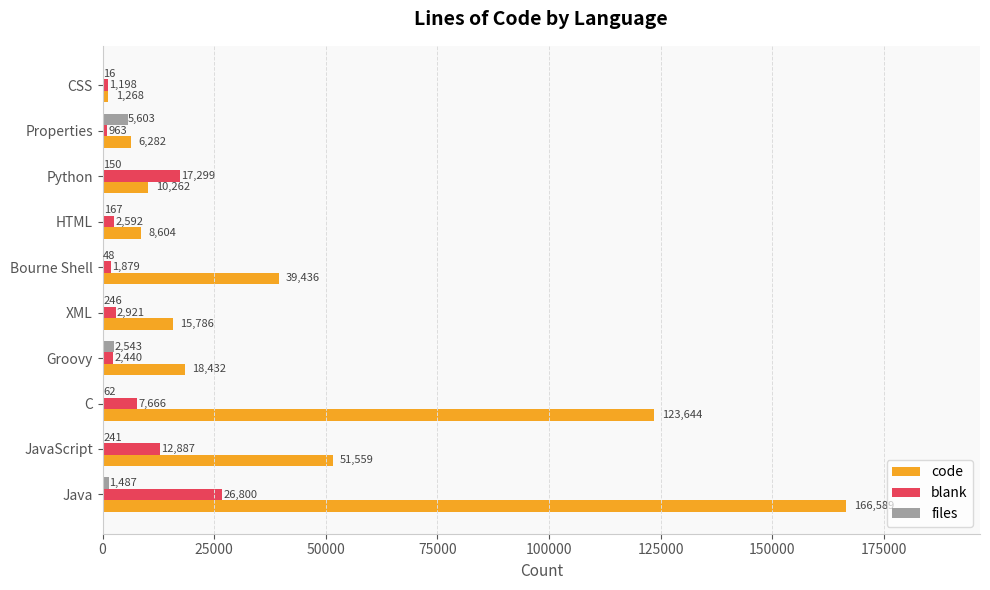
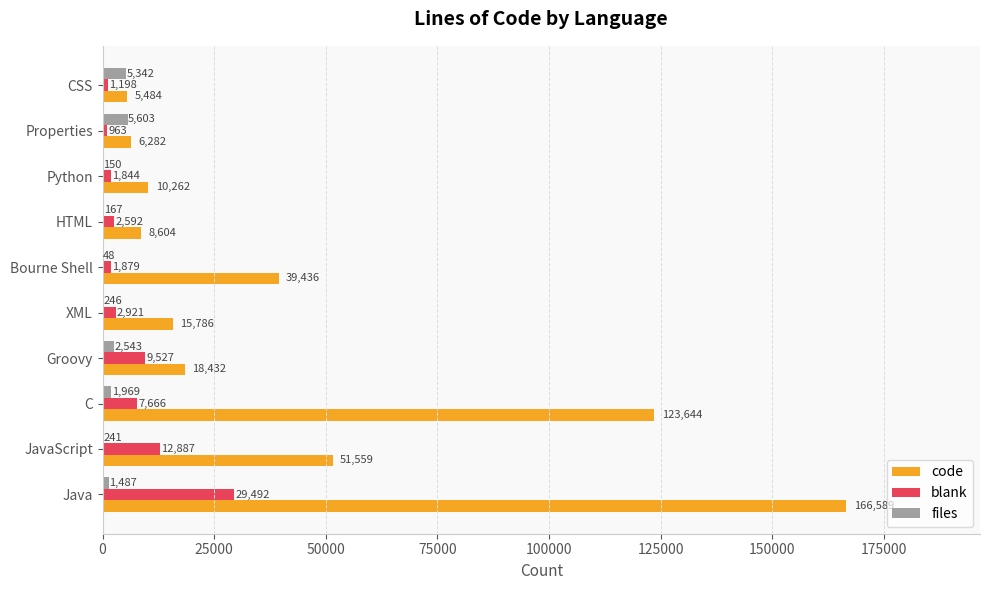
files, CSS: 16 -> 5,342
code, CSS: 1,268 -> 5,484
blank, Python: 17,299 -> 1,844
blank, Groovy: 2,440 -> 9,527
files, C: 62 -> 1,969
blank, Java: 26,800 -> 29,492
